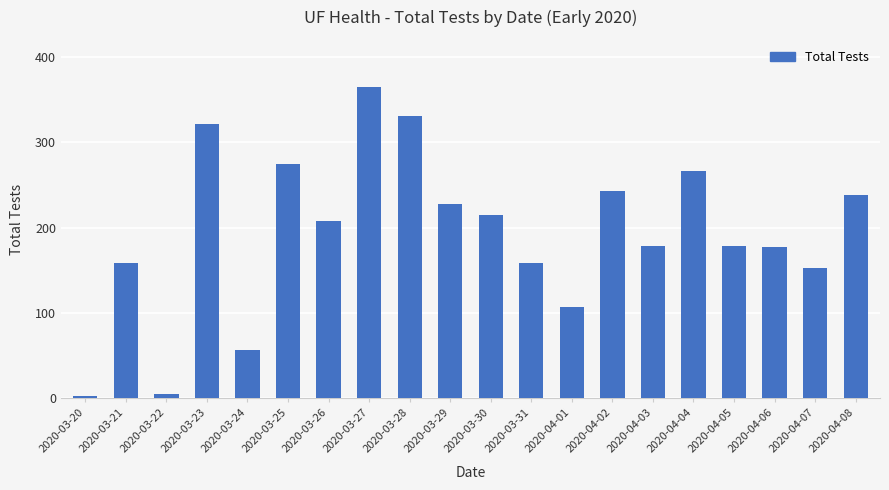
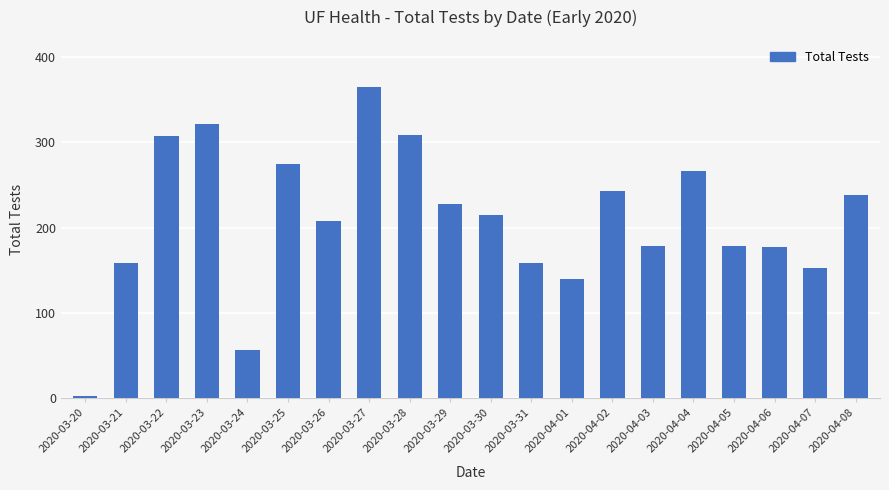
2020-03-22: 10 -> 310
2020-03-28: 330 -> 310
2020-04-01: 110 -> 140
